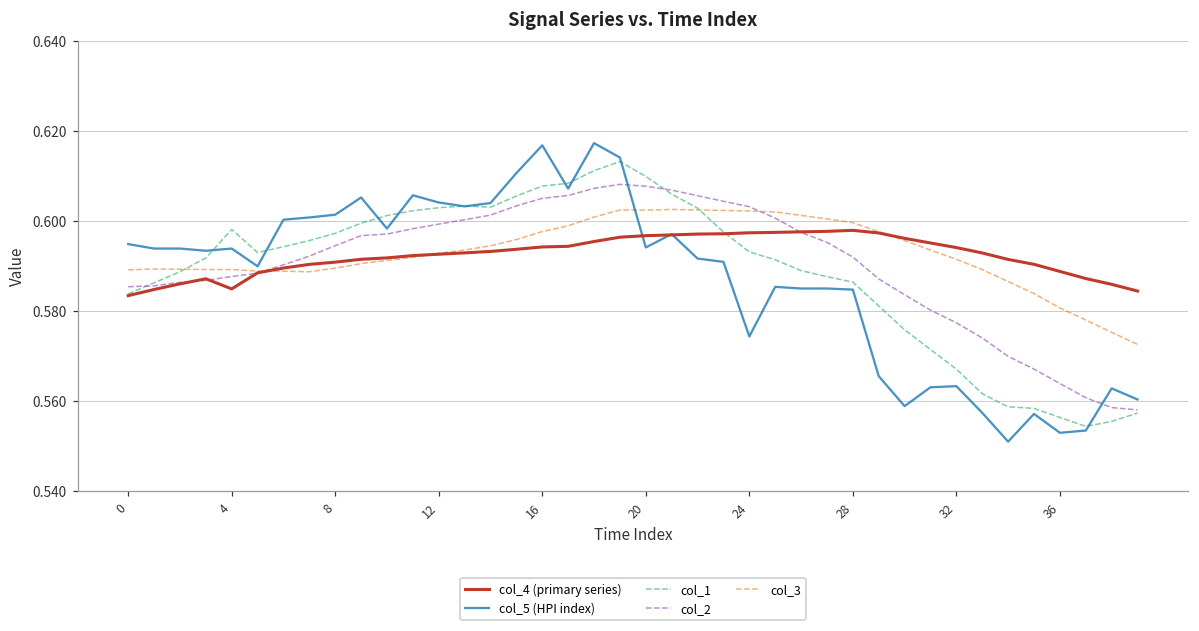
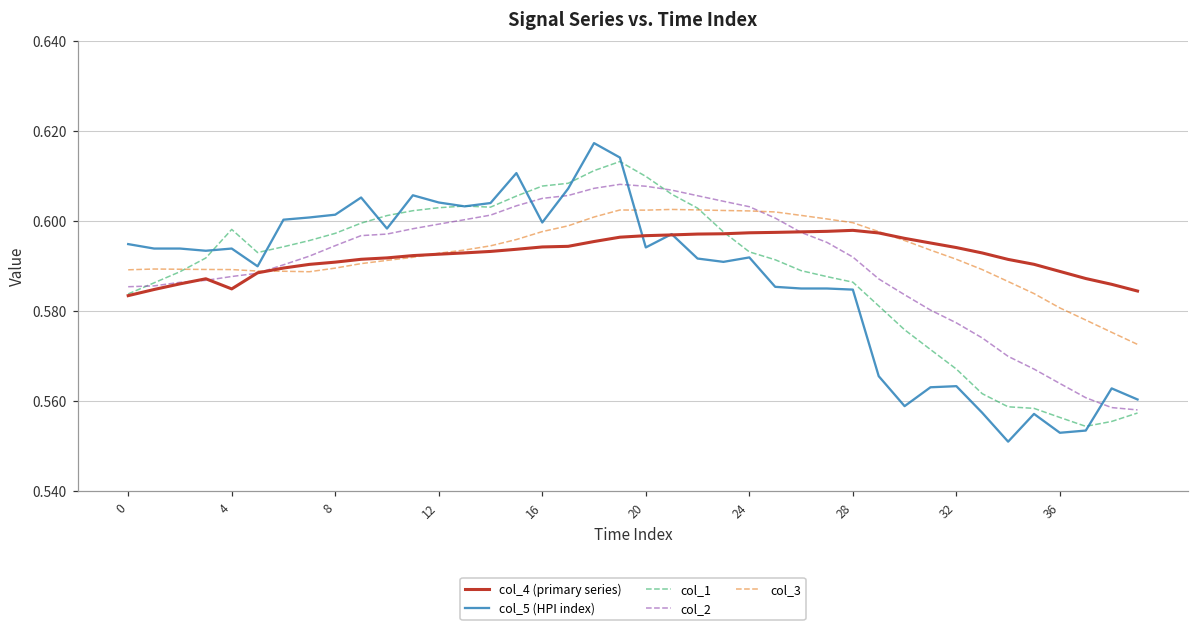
col_5 (HPI index), 16: 0.617 -> 0.600
col_5 (HPI index), 24: 0.574 -> 0.592
